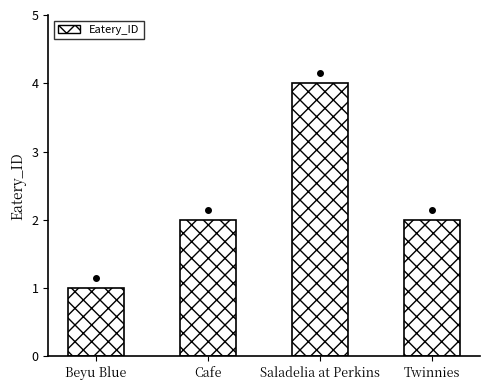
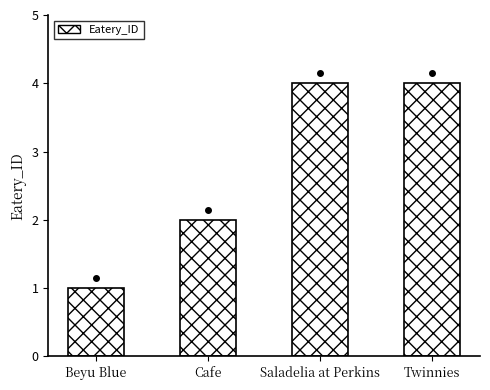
Eatery_ID, Twinnies: 2 -> 4
